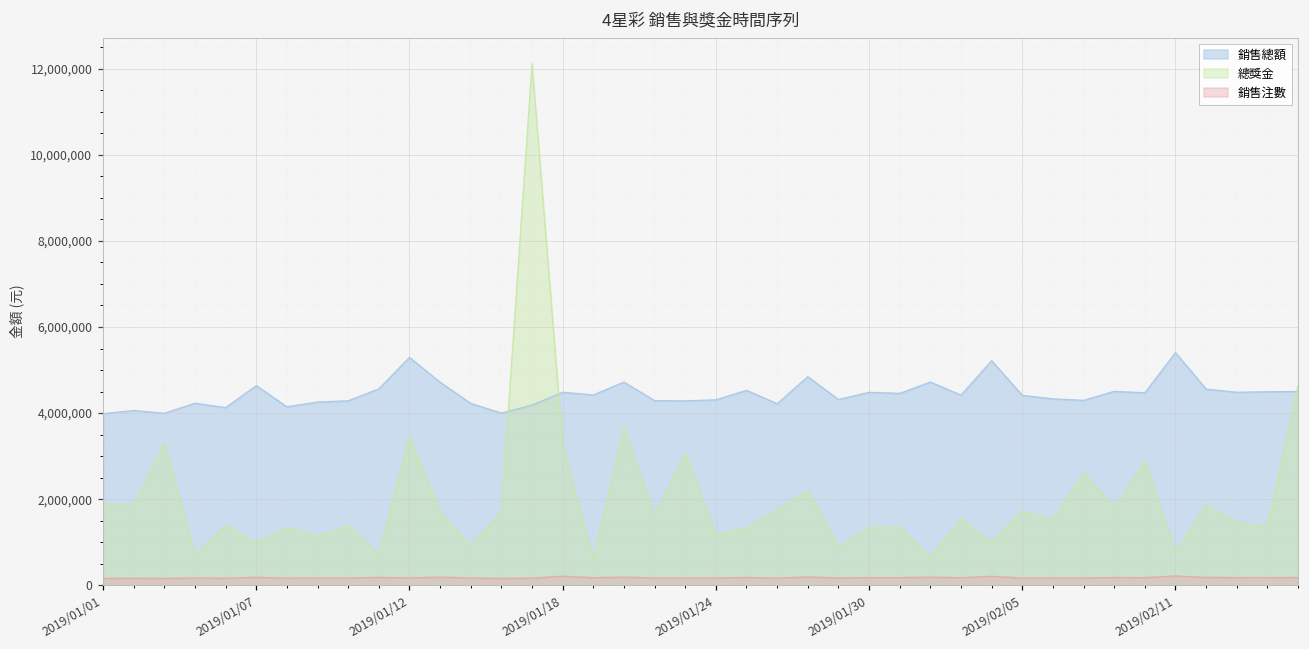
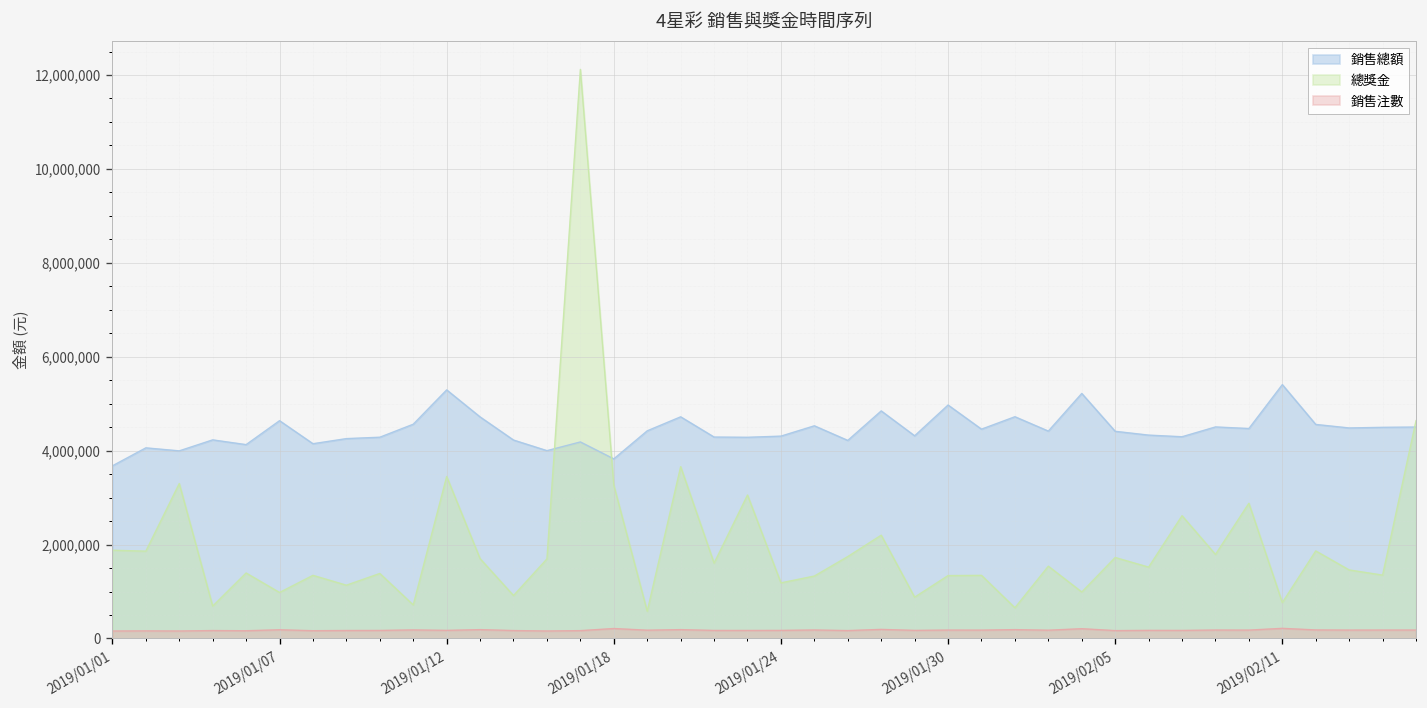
銷售總額, 2019/01/01: 4,000,000 -> 3,700,000
銷售總額, 2019/01/18: 4,500,000 -> 3,800,000
銷售總額, 2019/01/30: 4,500,000 -> 5,000,000
